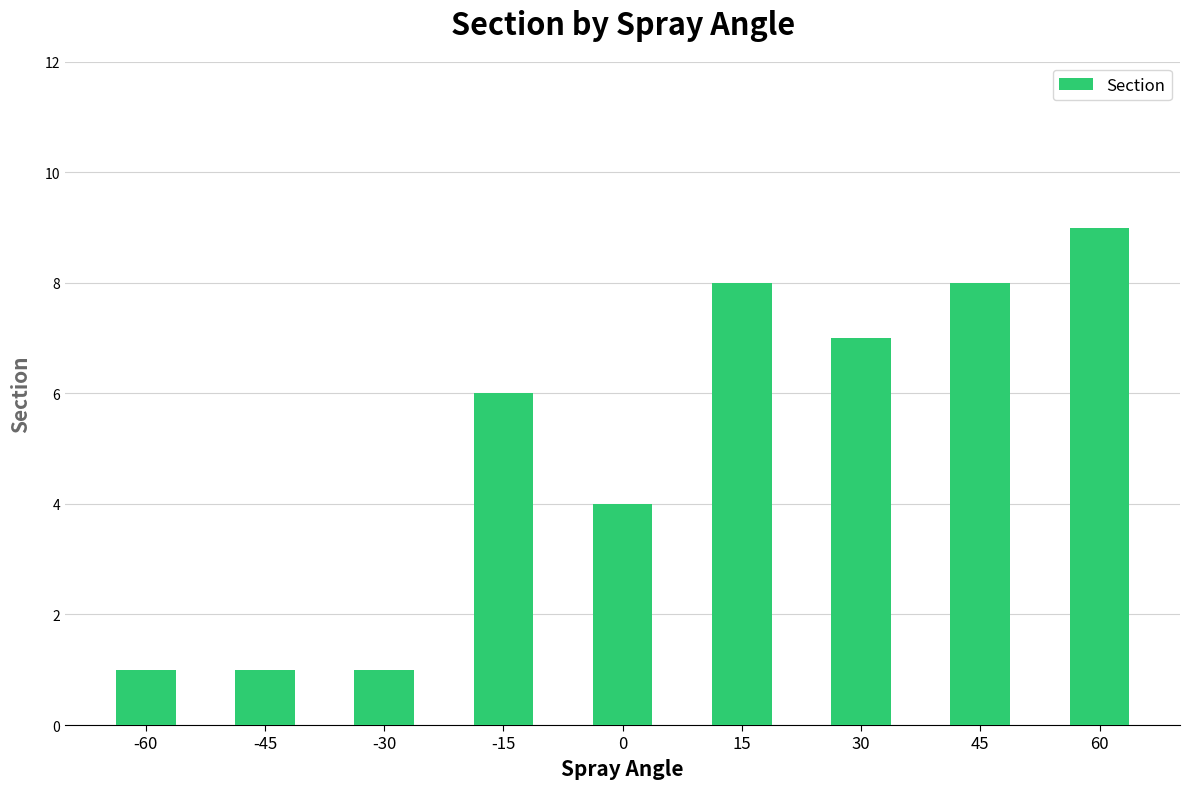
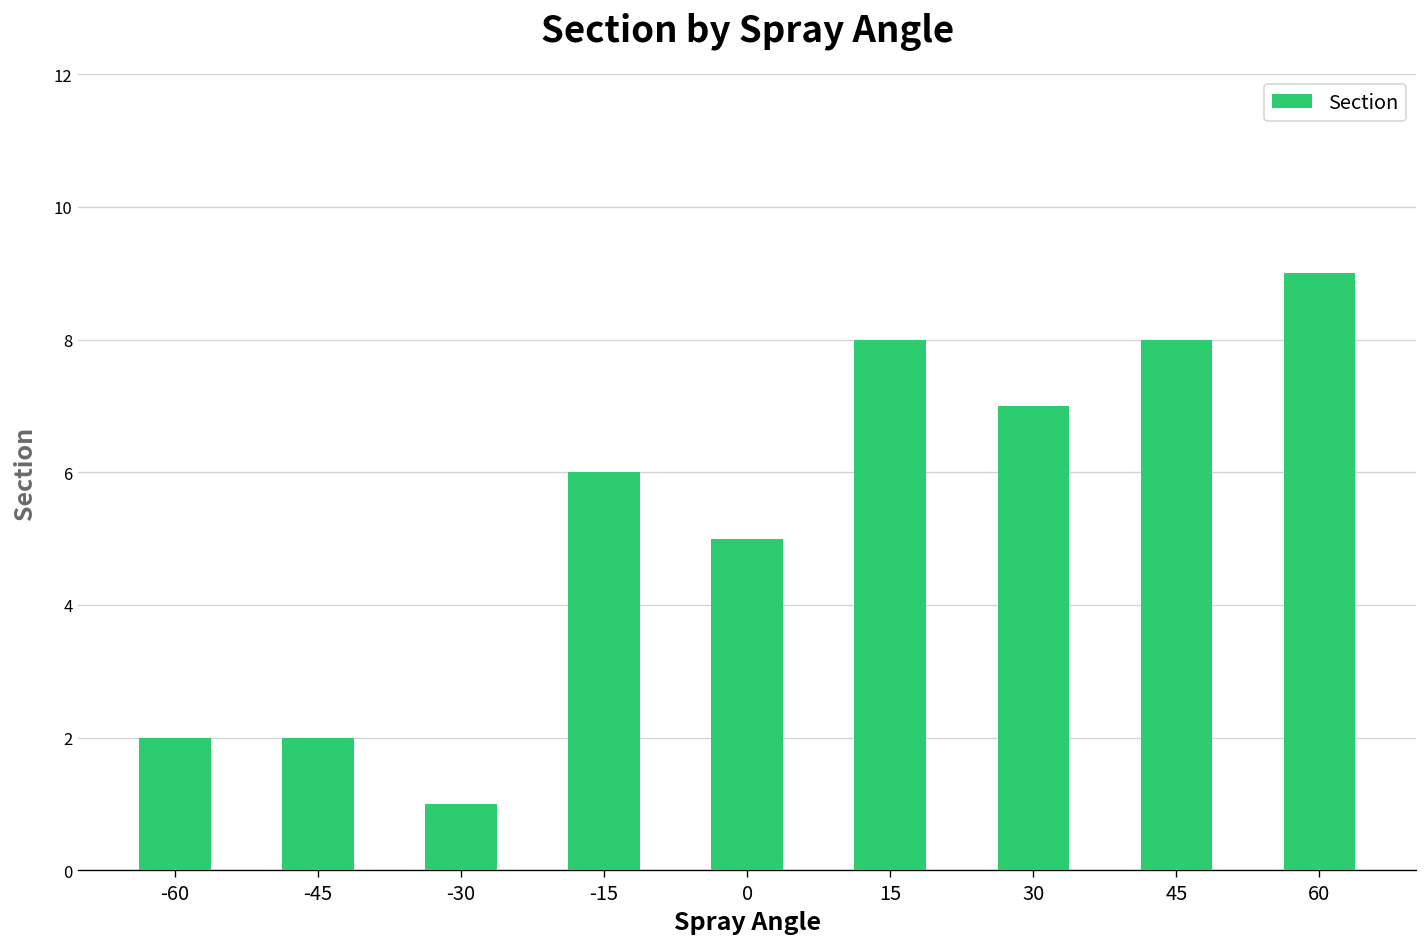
-60: 1 -> 2
-45: 1 -> 2
0: 4 -> 5
